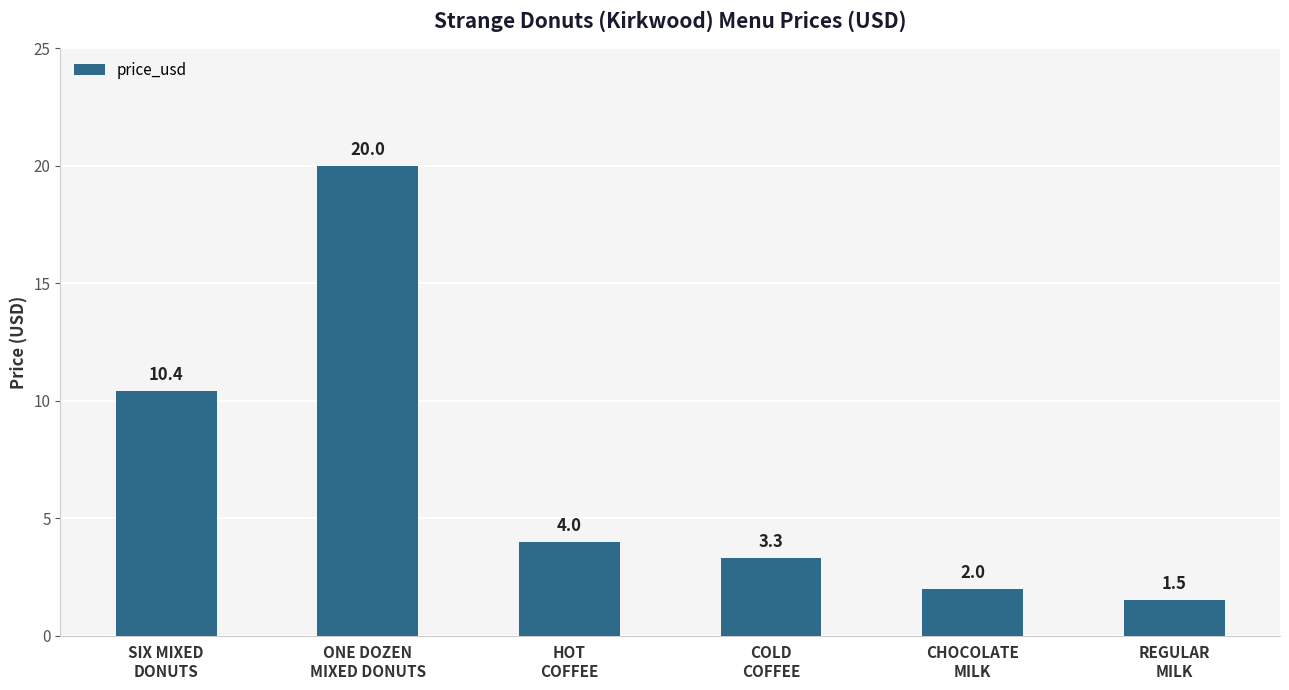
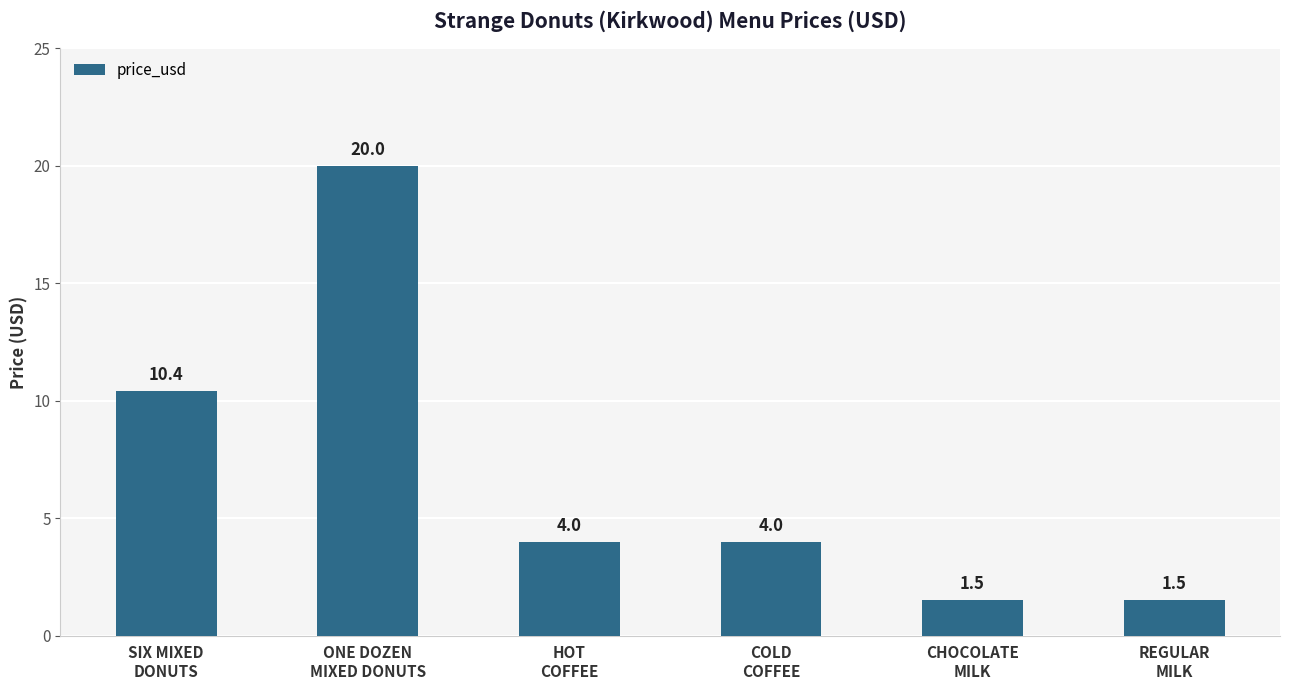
COLD COFFEE: 3.3 -> 4.0
CHOCOLATE MILK: 2.0 -> 1.5
